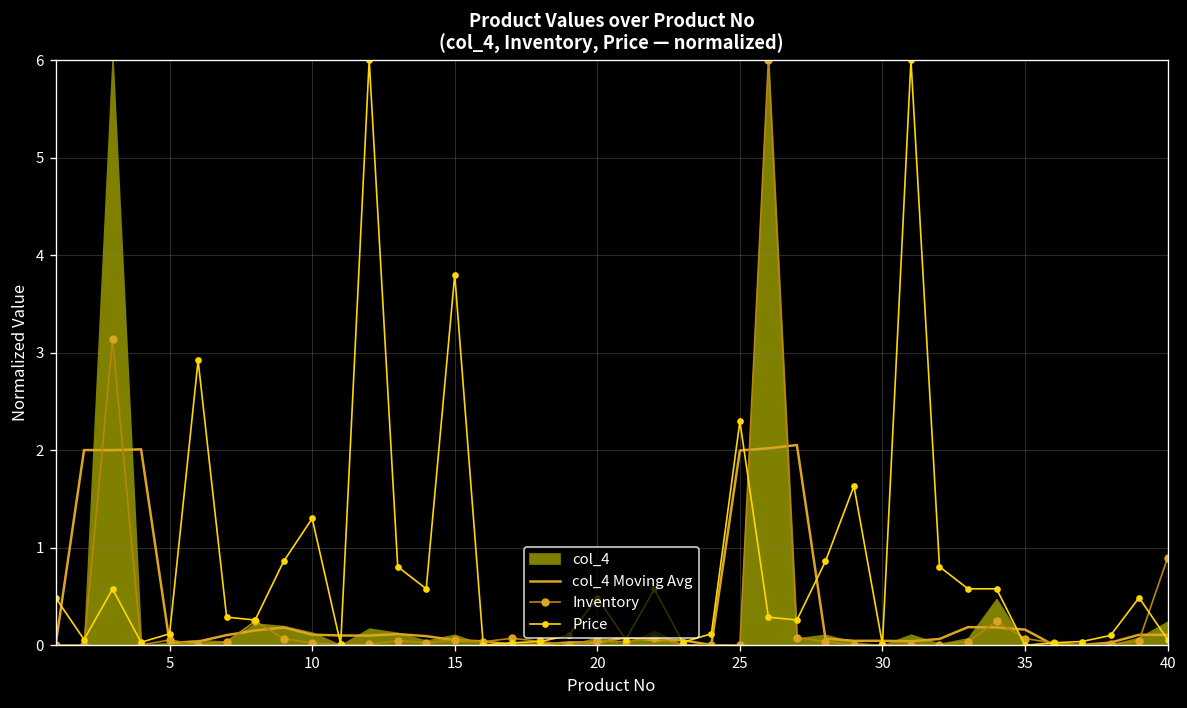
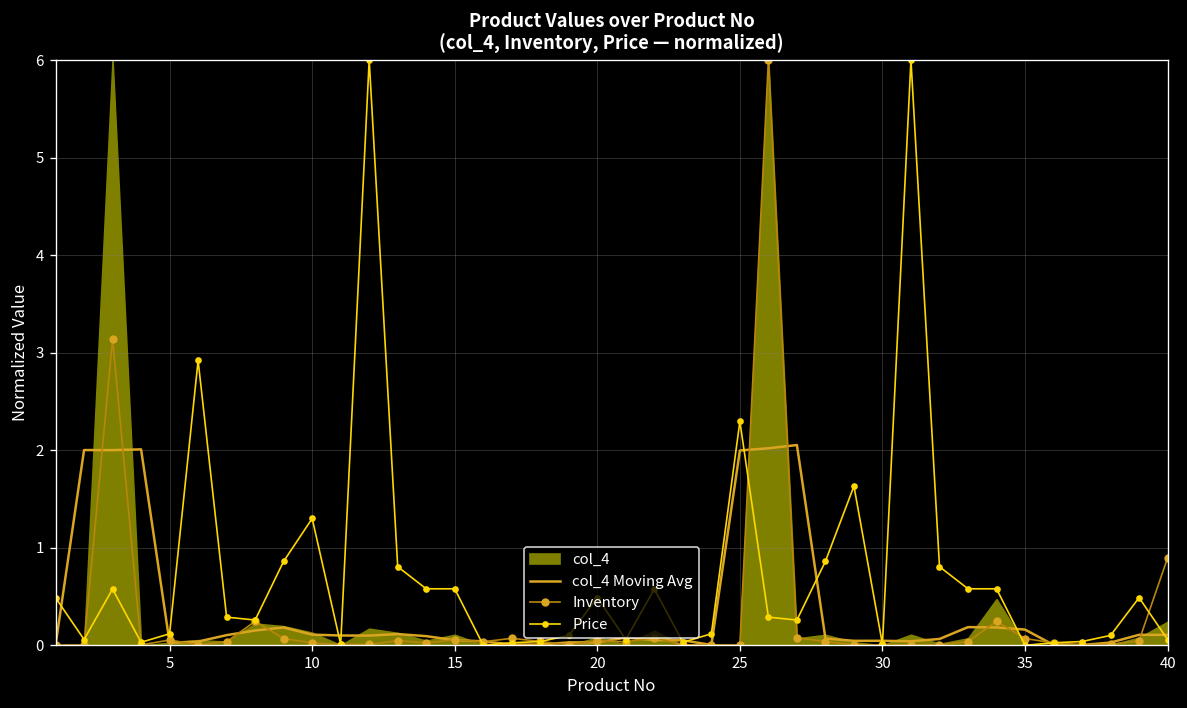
Price, 15: 3.8 -> 0.6
